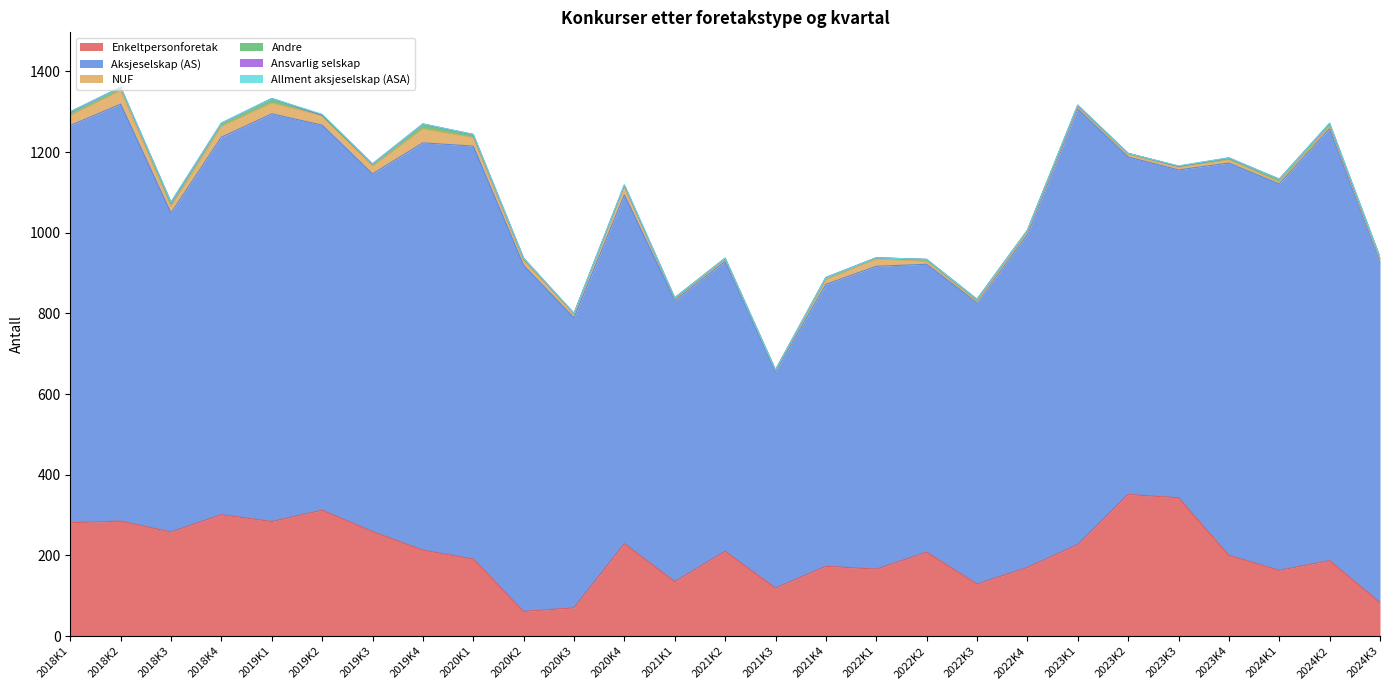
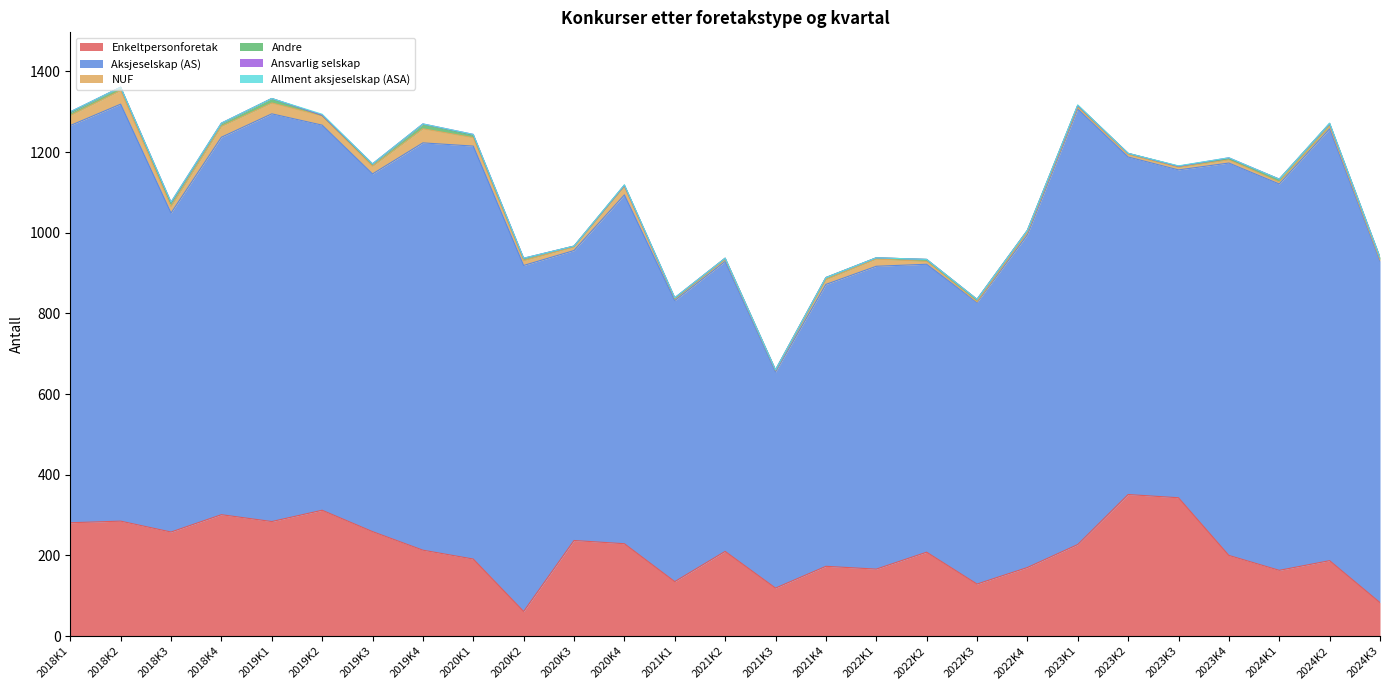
Enkeltpersonforetak, 2020K3: 70 -> 240
